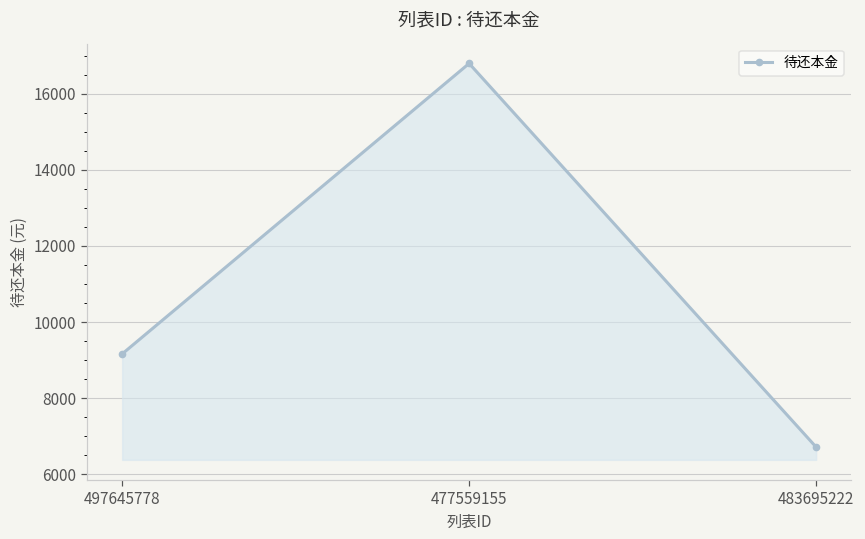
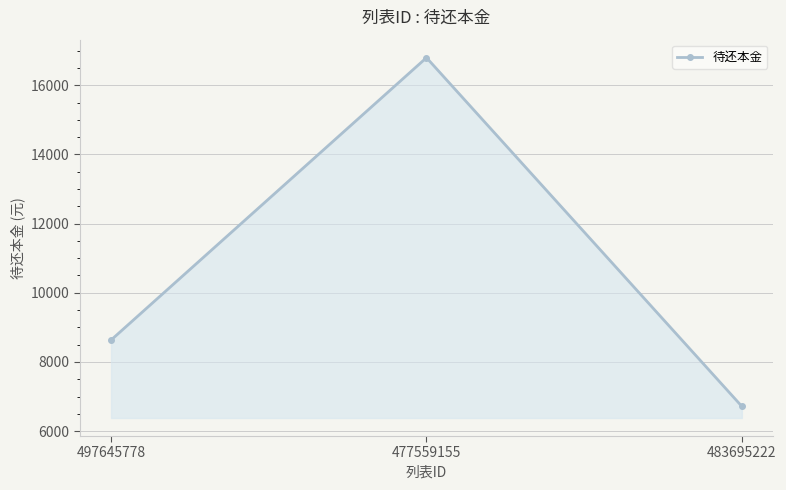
497645778: 9200 -> 8600
